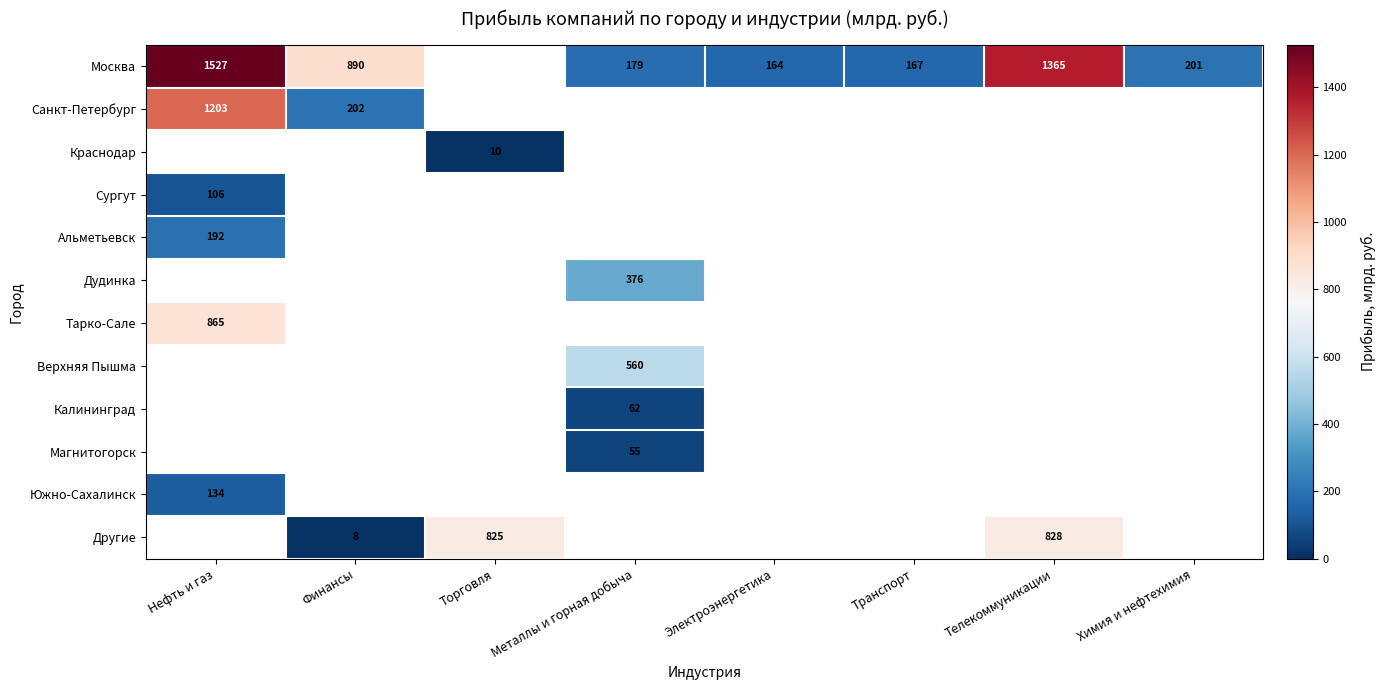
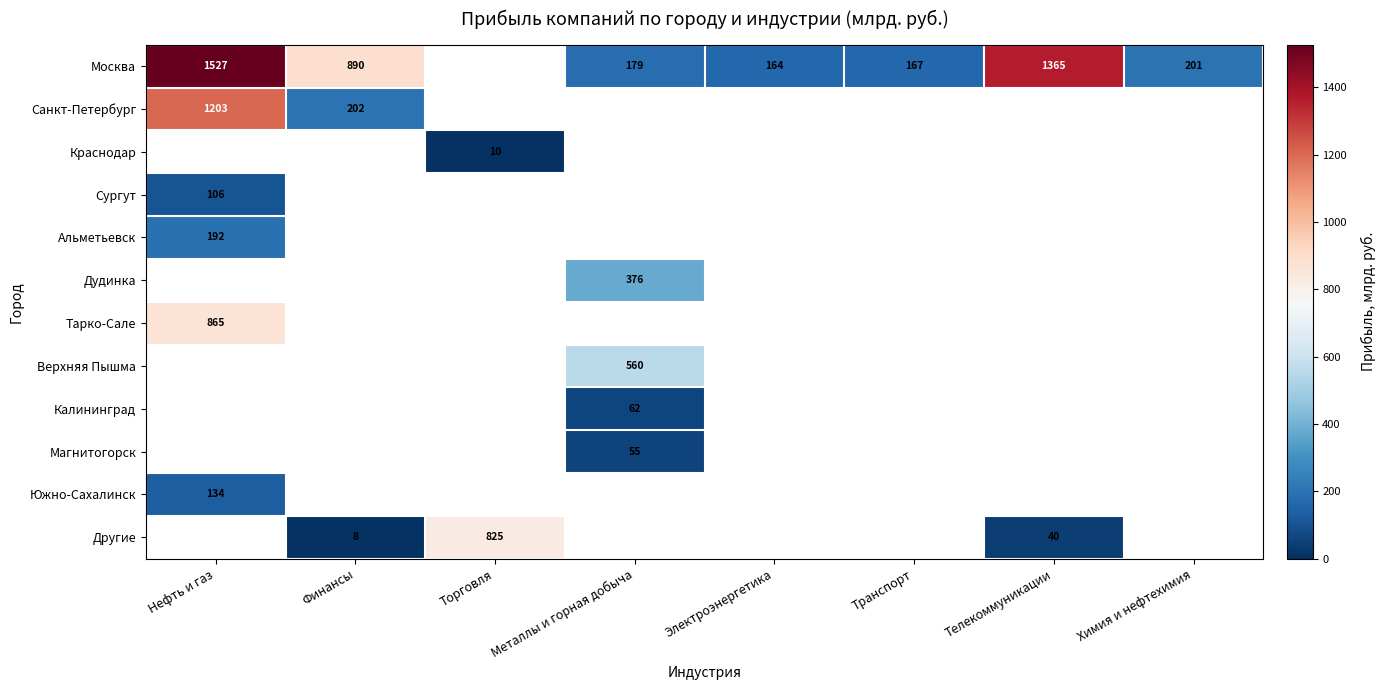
Другие, Телекоммуникации: 828 -> 40
